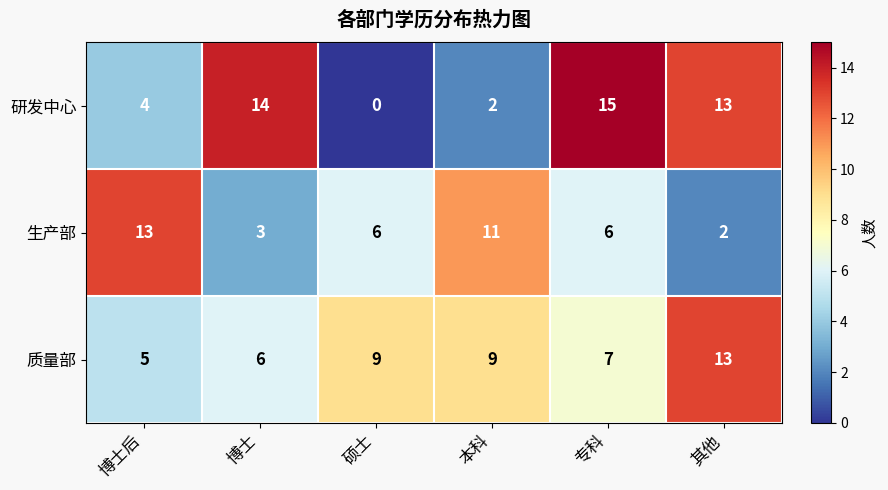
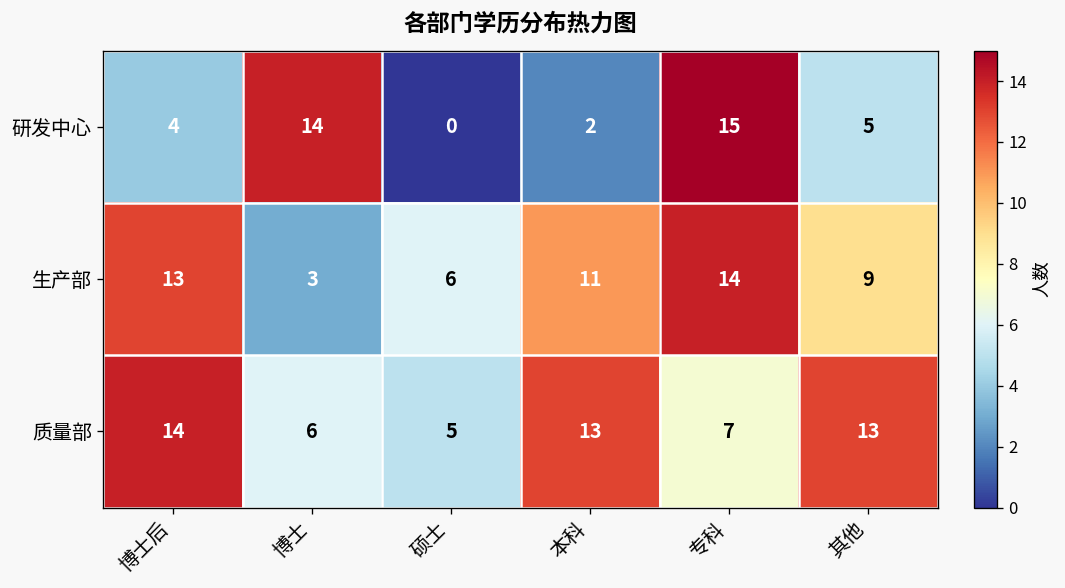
研发中心, 其他: 13 -> 5
生产部, 专科: 6 -> 14
生产部, 其他: 2 -> 9
质量部, 博士后: 5 -> 14
质量部, 硕士: 9 -> 5
质量部, 本科: 9 -> 13
